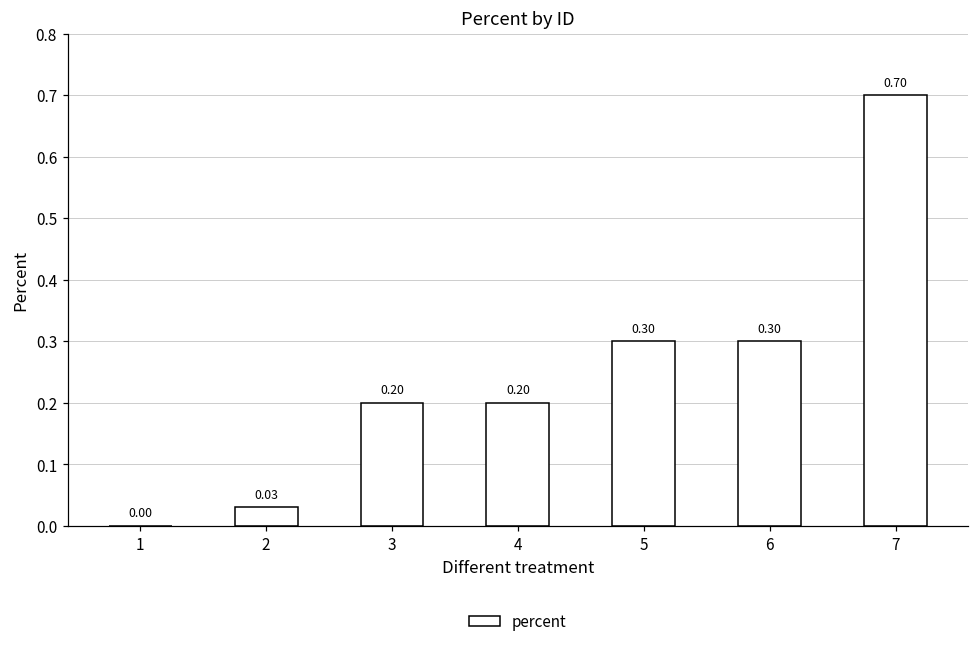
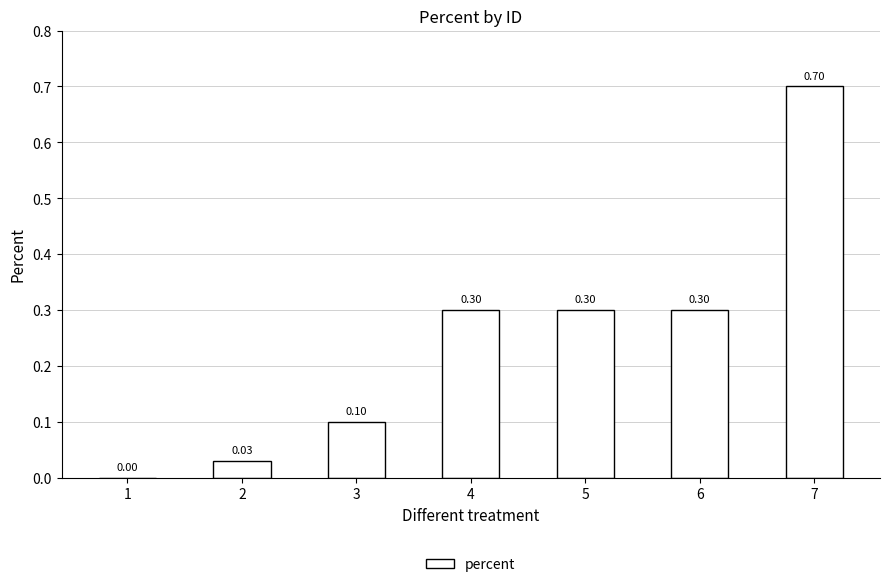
3: 0.20 -> 0.10
4: 0.20 -> 0.30
